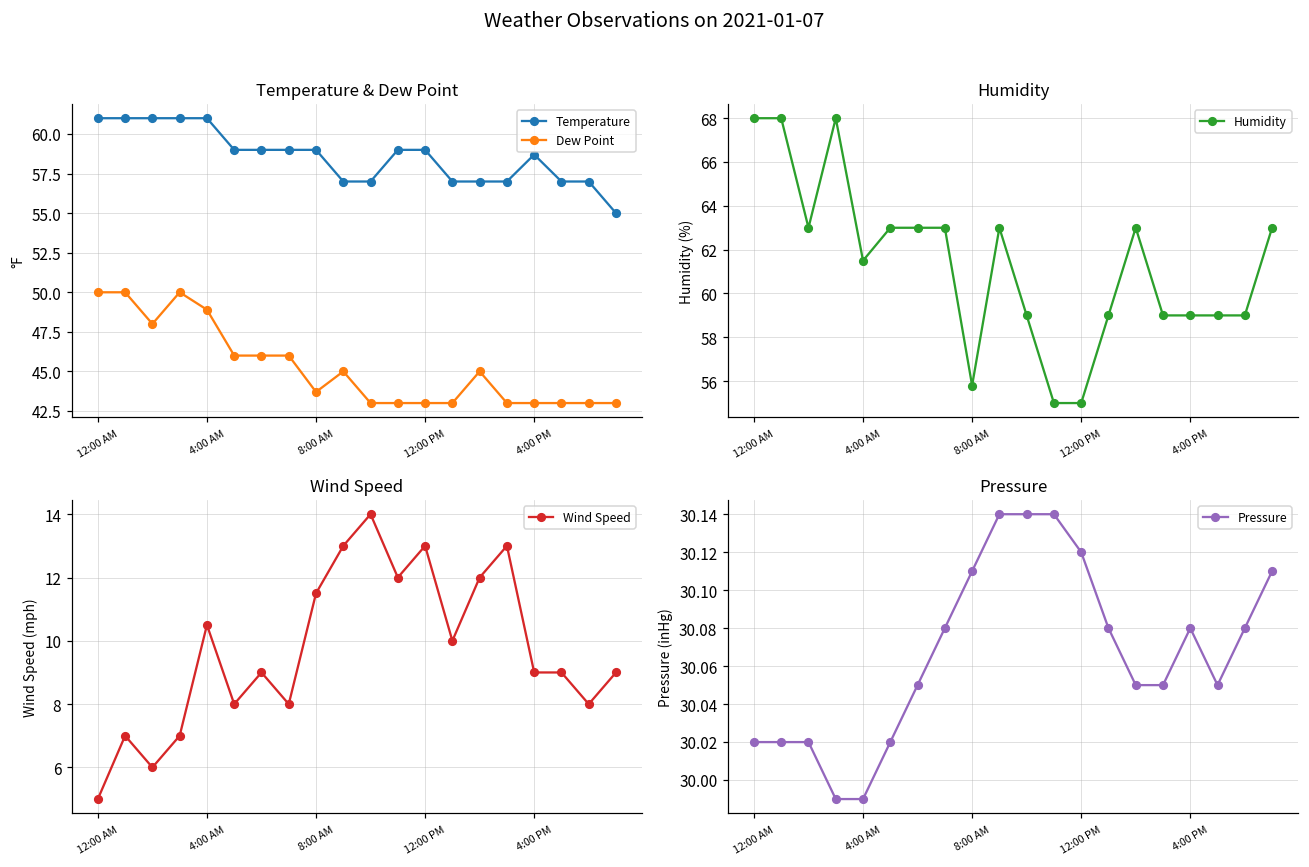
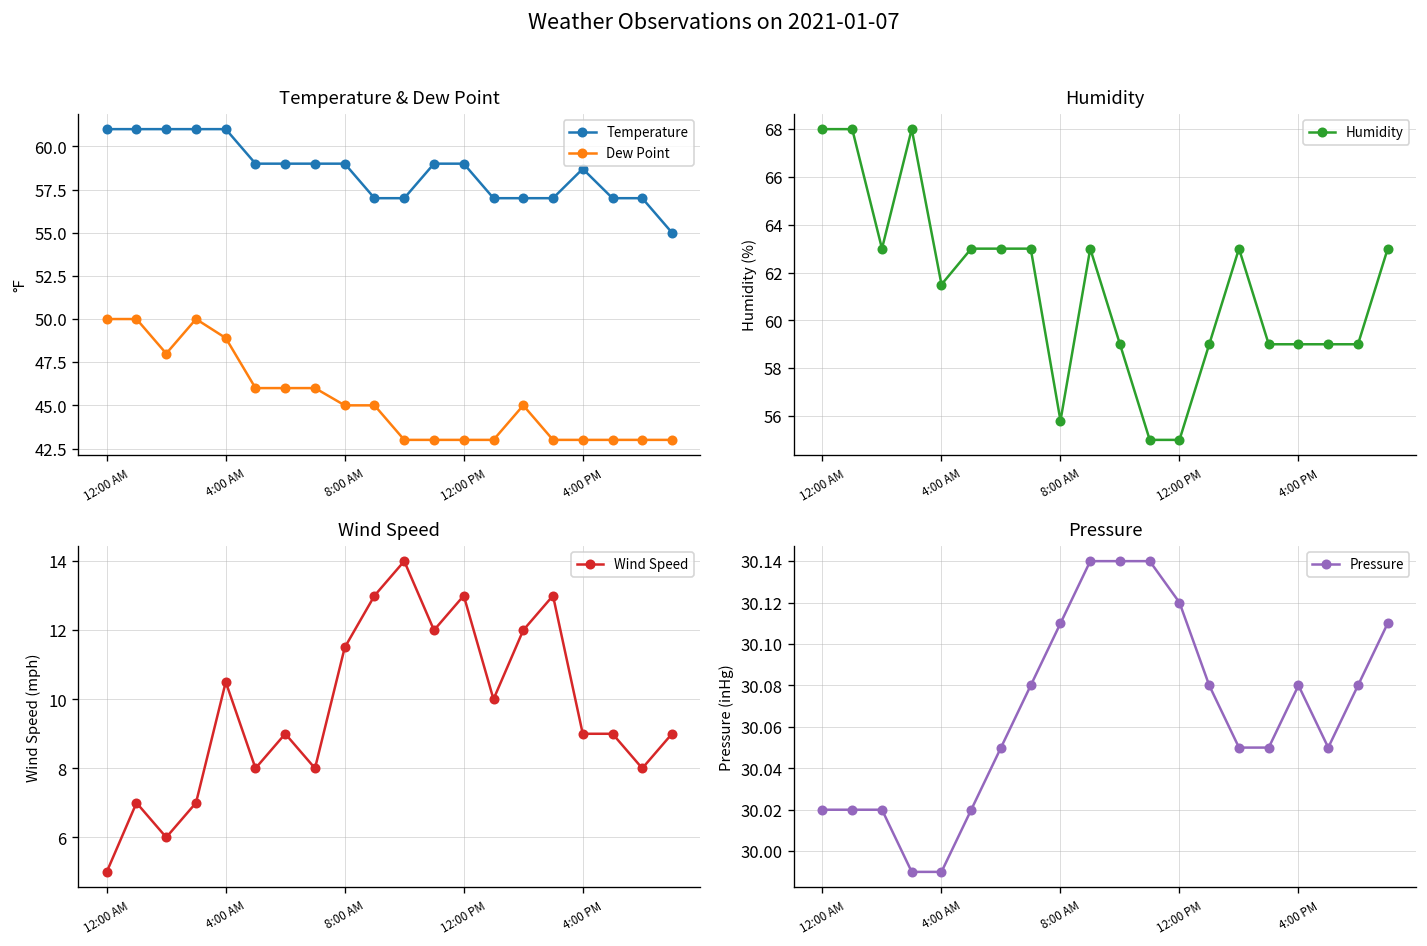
Temperature & Dew Point, Dew Point, 8:00 AM: 43.7 -> 45.0
